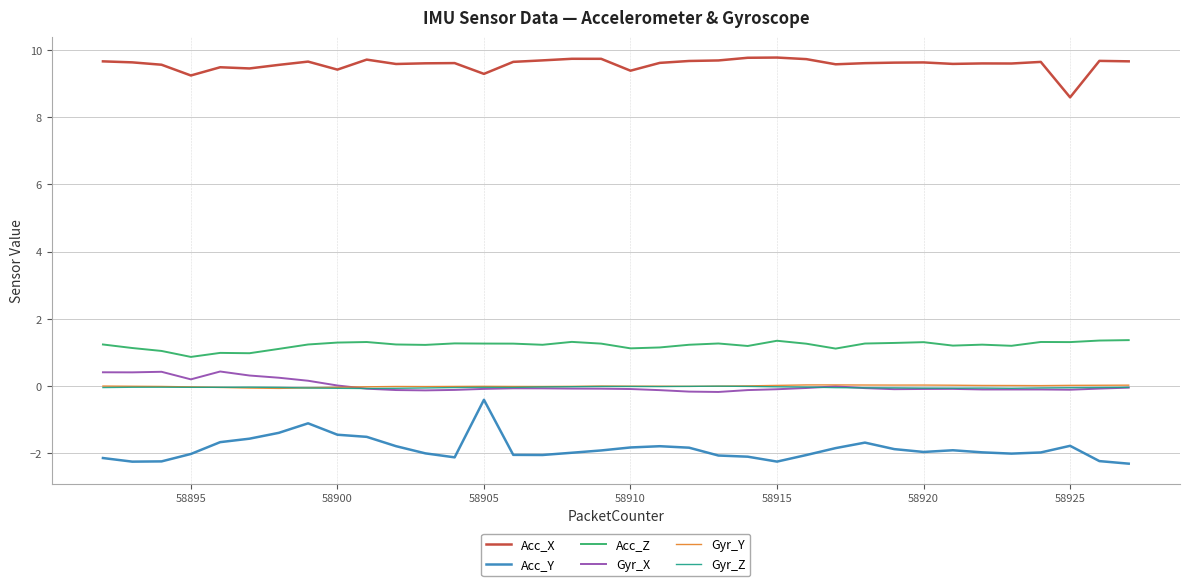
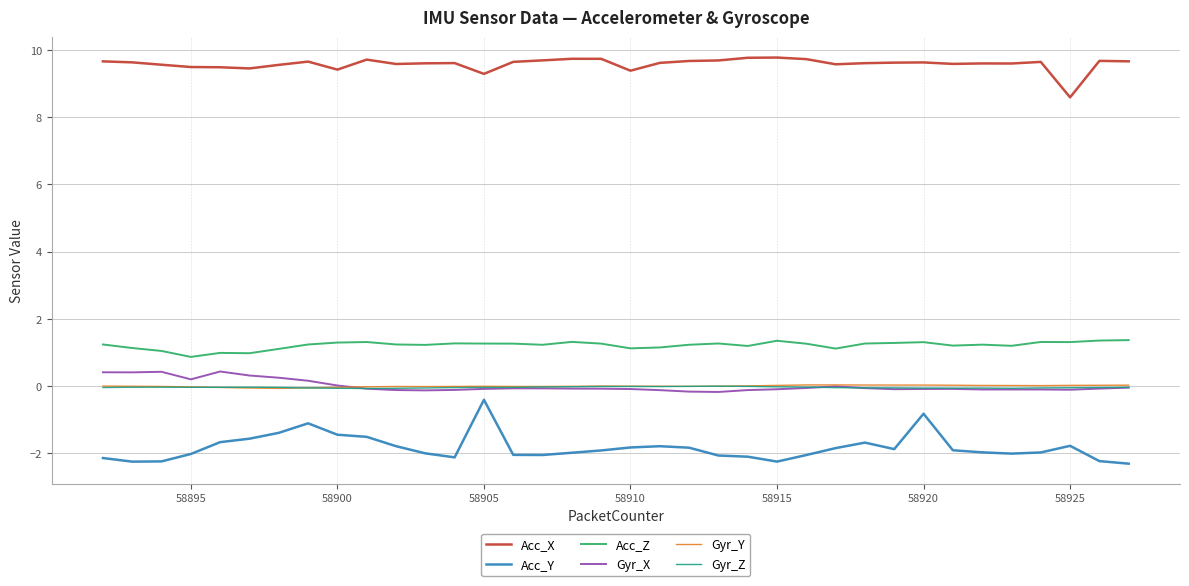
Acc_X, 58895: 9.2 -> 9.5
Acc_Y, 58920: -2.0 -> -0.8
